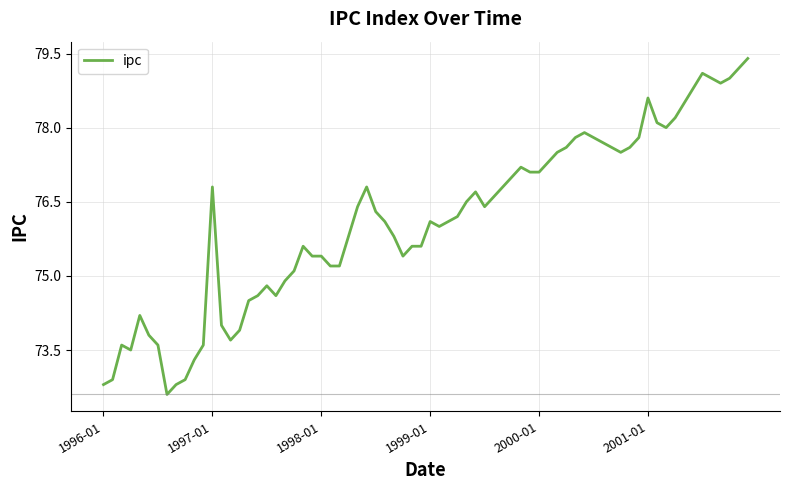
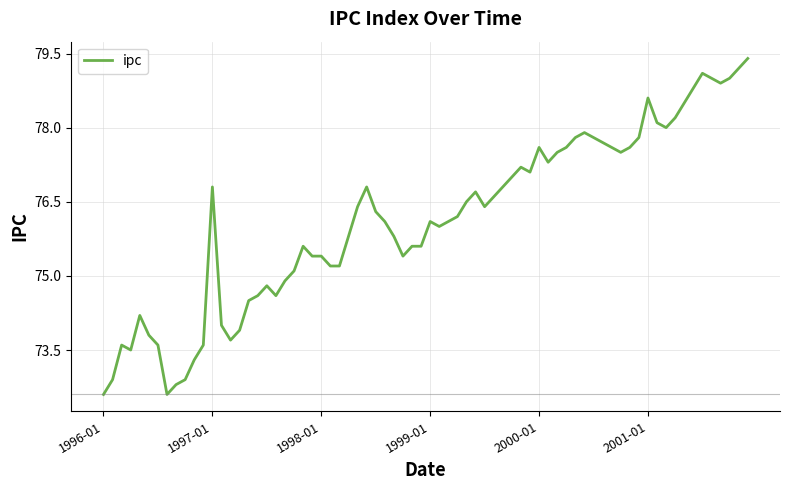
1996-01: 72.8 -> 72.6
2000-01: 77.1 -> 77.6
